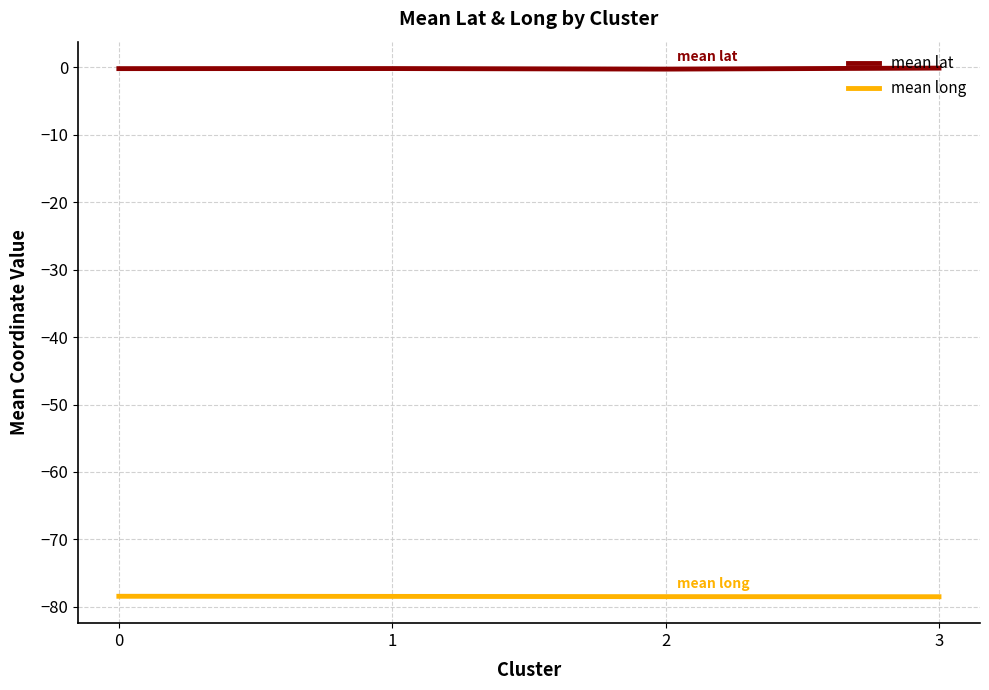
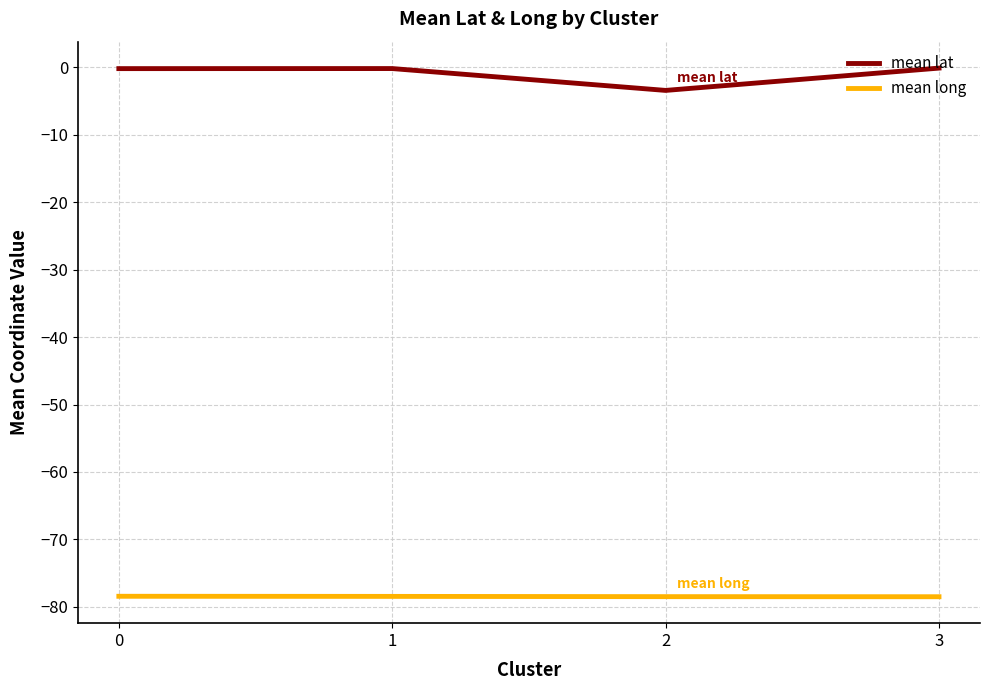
mean lat, 2: 0 -> -3
